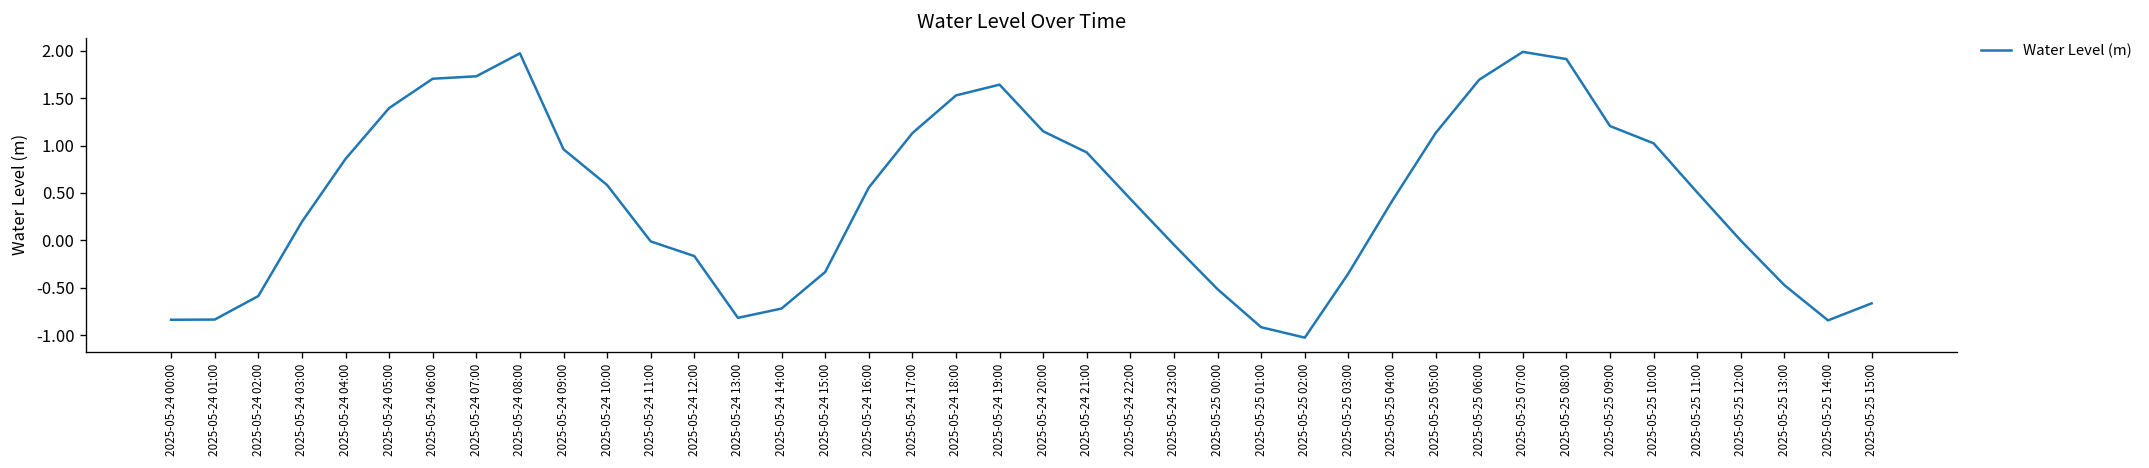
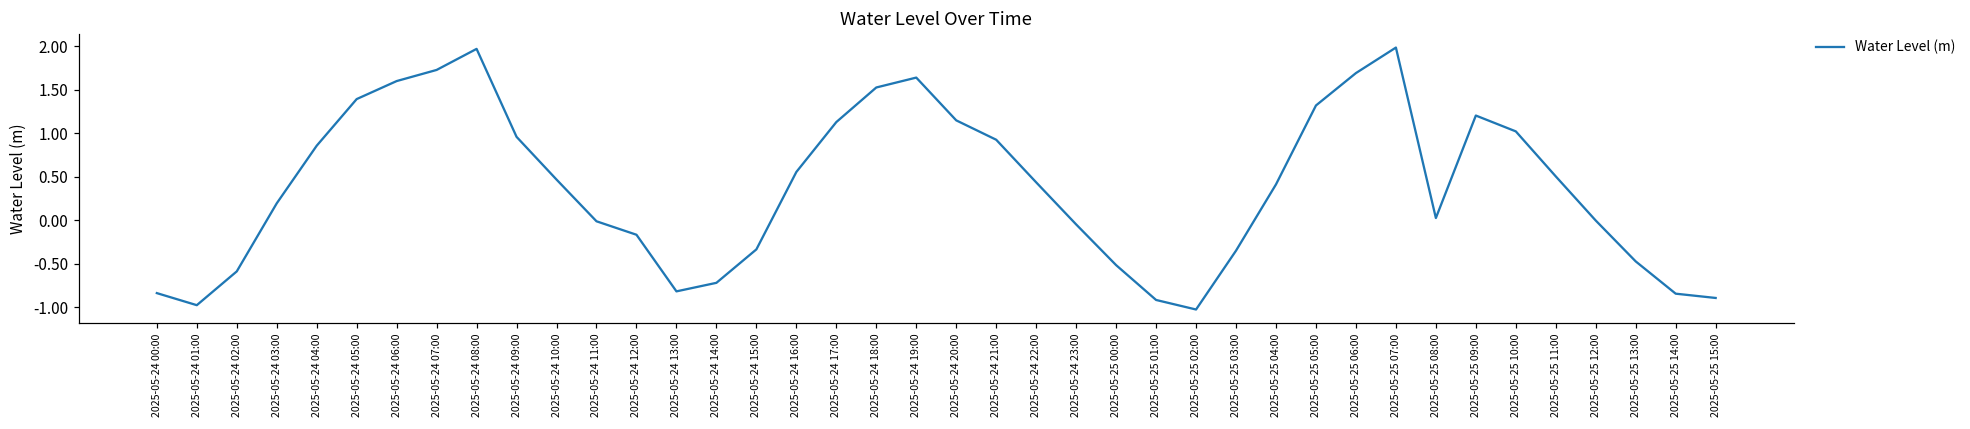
2025-05-24 01:00: -0.8 -> -1.0
2025-05-24 06:00: 1.7 -> 1.6
2025-05-24 10:00: 0.6 -> 0.5
2025-05-25 05:00: 1.1 -> 1.3
2025-05-25 08:00: 1.9 -> 0.0
2025-05-25 15:00: -0.7 -> -0.9
